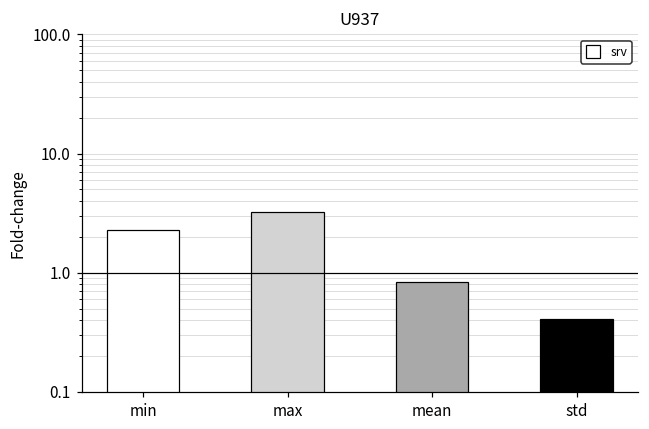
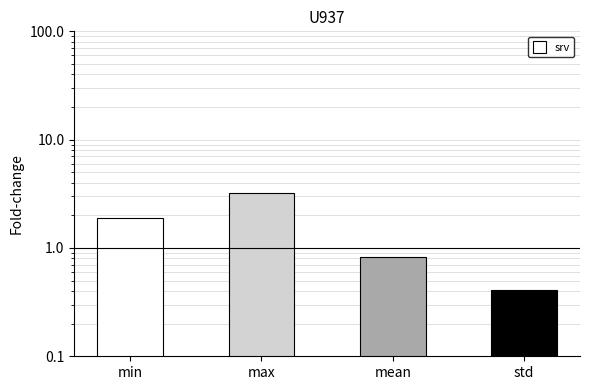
min: 2.3 -> 1.9
